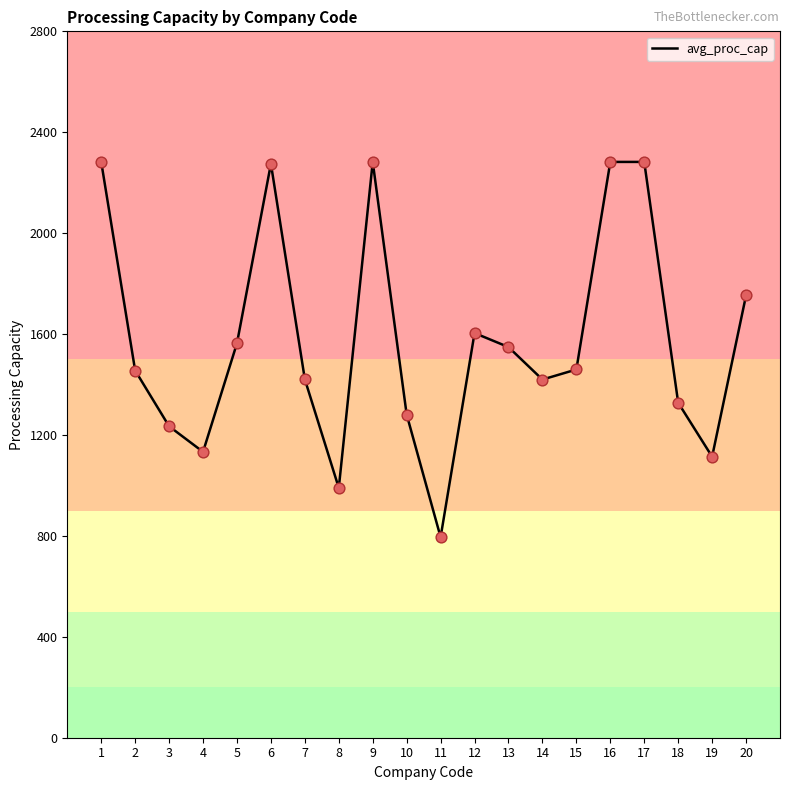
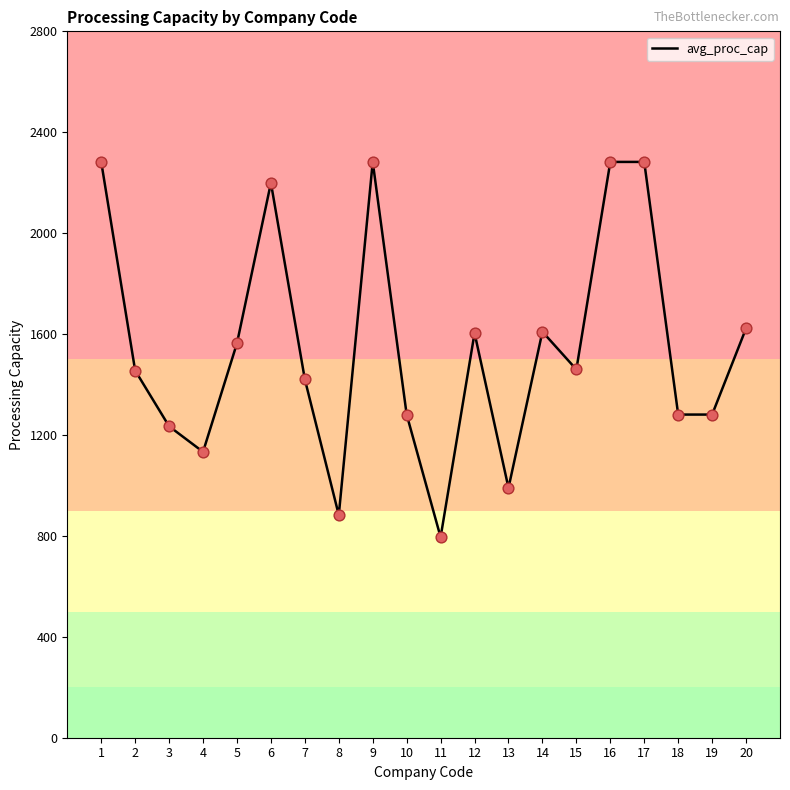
6: 2280 -> 2200
8: 990 -> 880
13: 1550 -> 990
14: 1420 -> 1610
18: 1330 -> 1280
19: 1110 -> 1280
20: 1750 -> 1620
